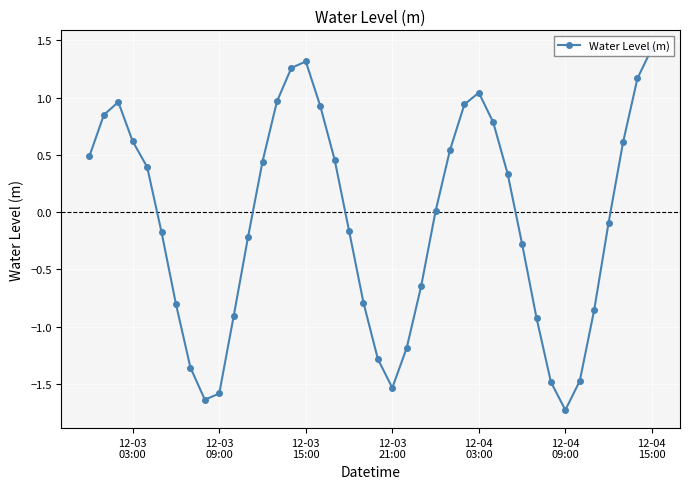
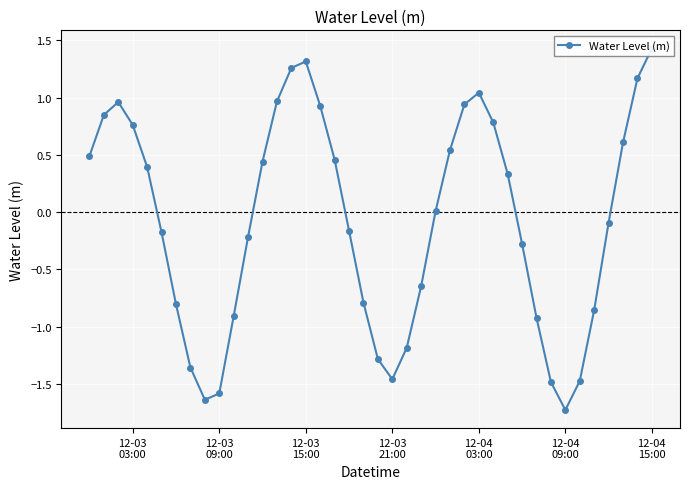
12-03 03:00: 0.62 -> 0.76
12-03 21:00: -1.53 -> -1.46
